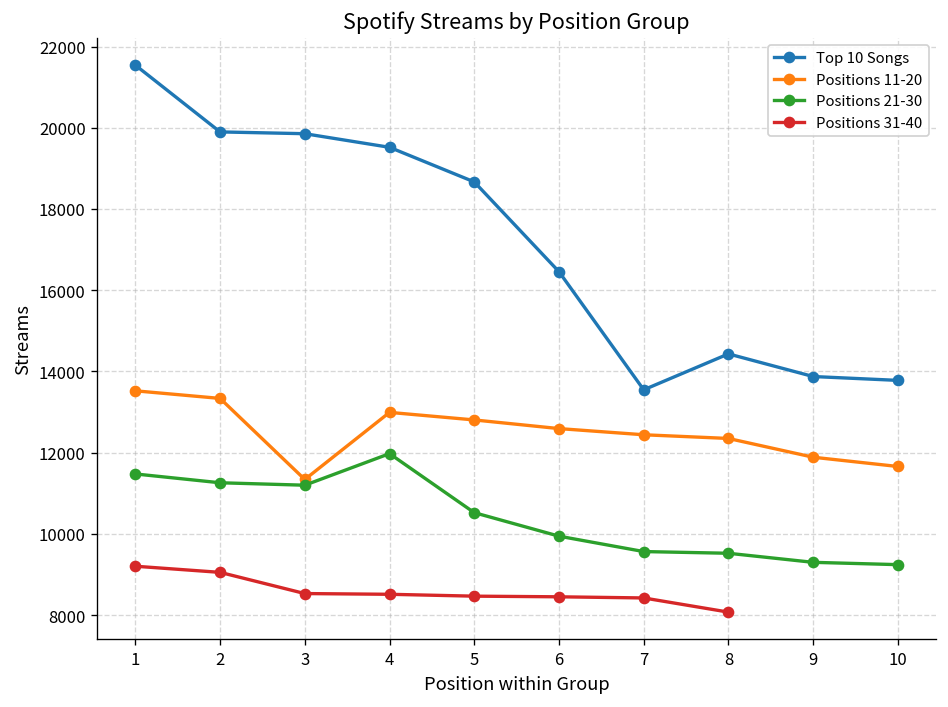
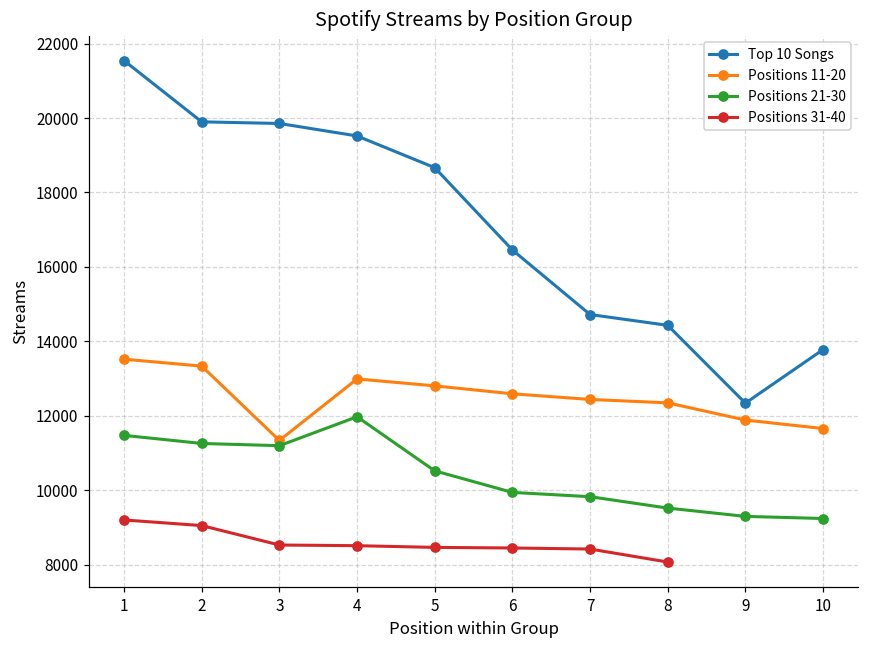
Top 10 Songs, 7: 13500 -> 14700
Positions 21-30, 7: 9600 -> 9800
Top 10 Songs, 9: 13900 -> 12300
